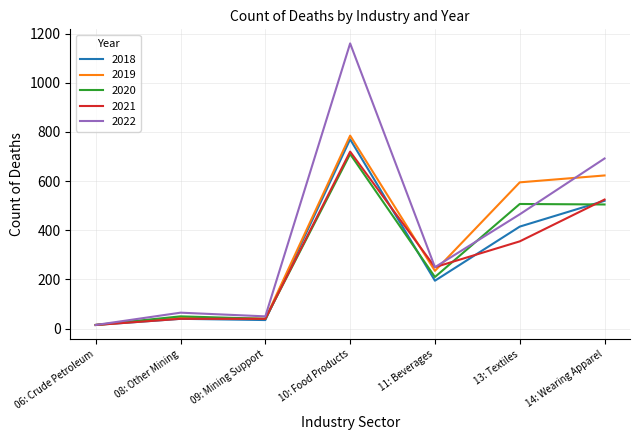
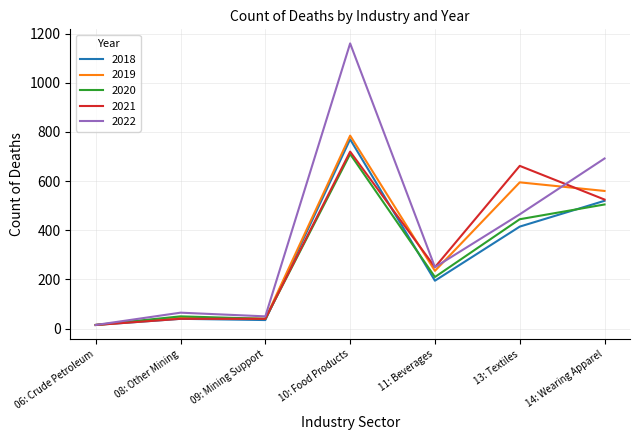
2020, 13: Textiles: 510 -> 450
2021, 13: Textiles: 360 -> 660
2019, 14: Wearing Apparel: 620 -> 560
